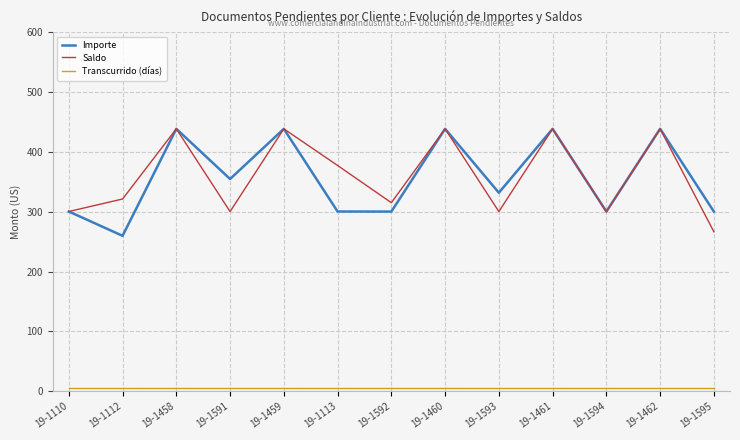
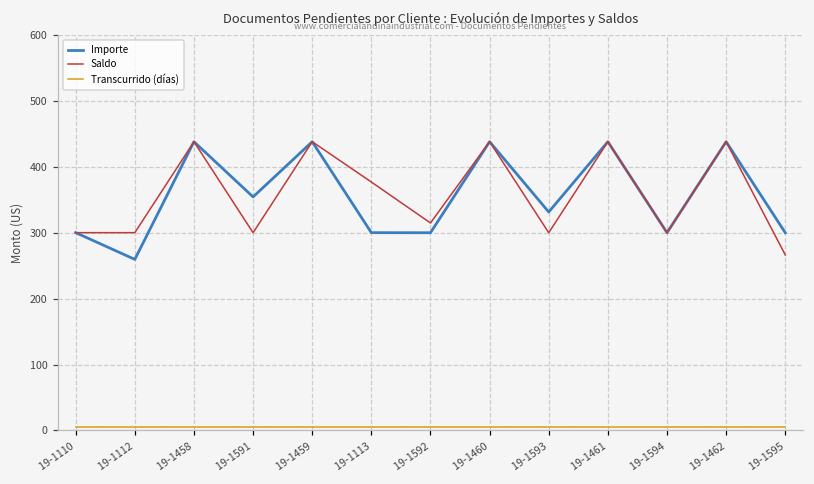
Saldo, 19-1112: 320 -> 300
